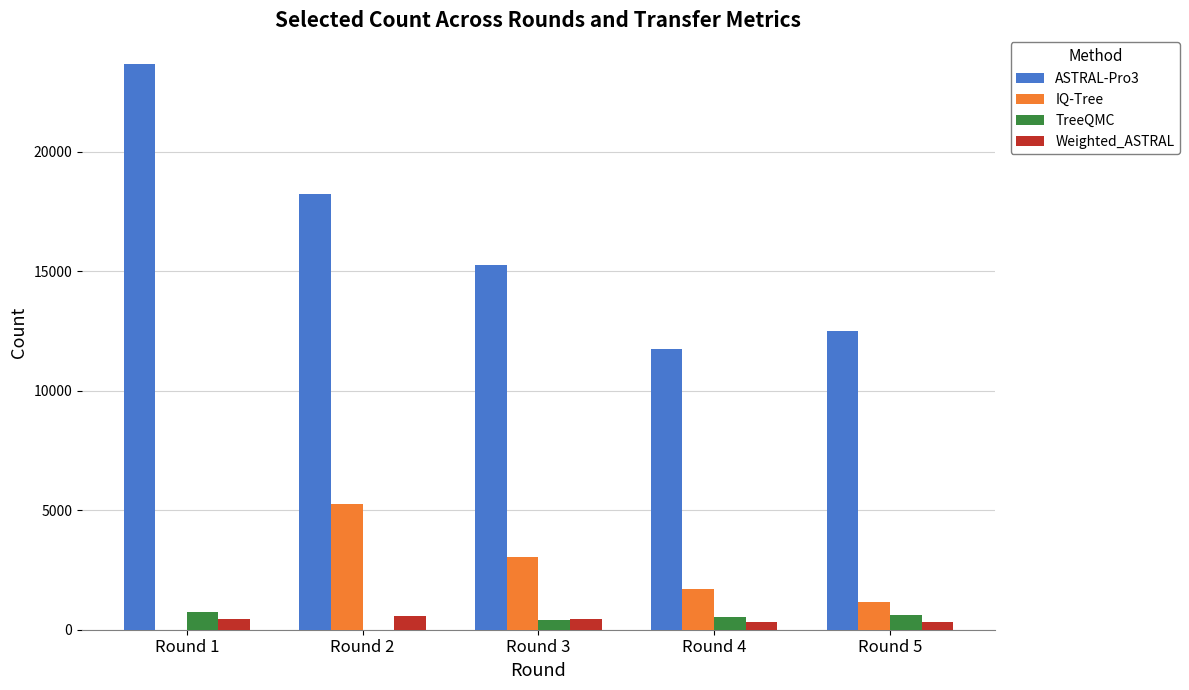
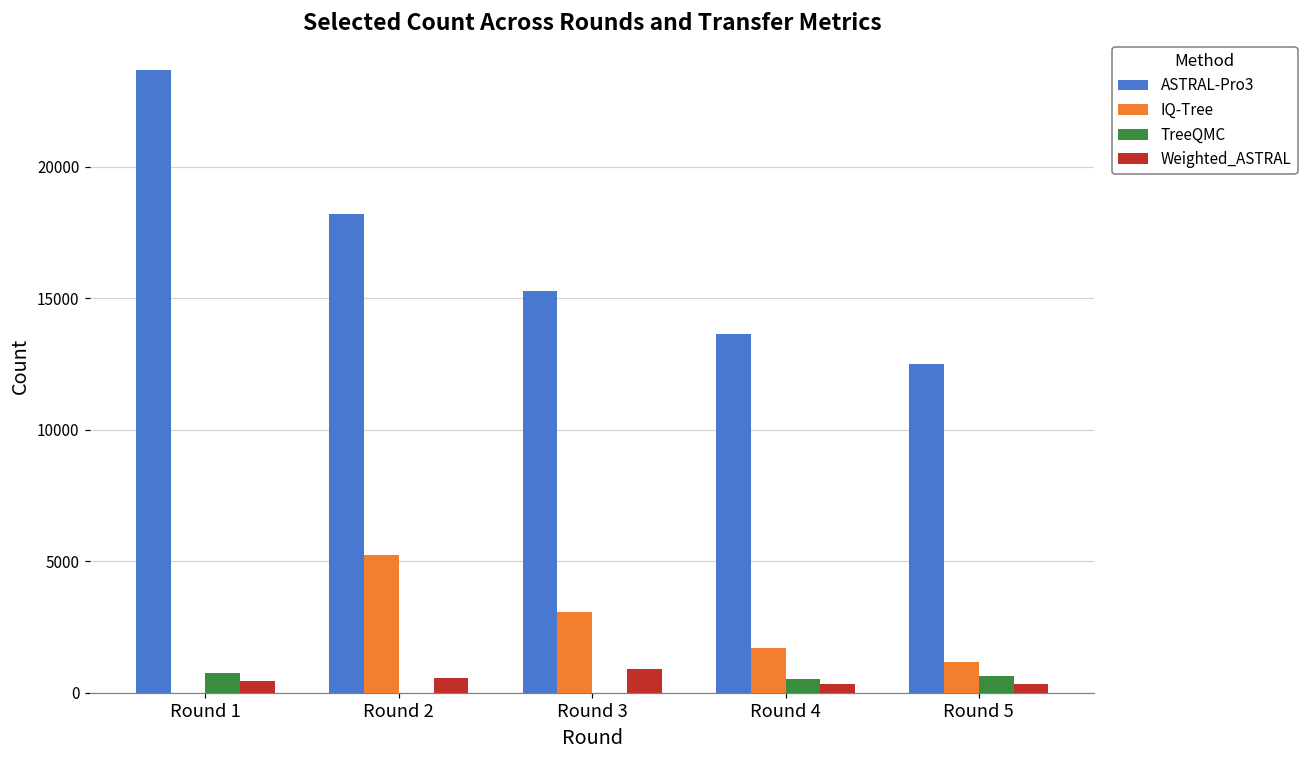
TreeQMC, Round 3: 400 -> 0
Weighted_ASTRAL, Round 3: 400 -> 900
ASTRAL-Pro3, Round 4: 11800 -> 13600
